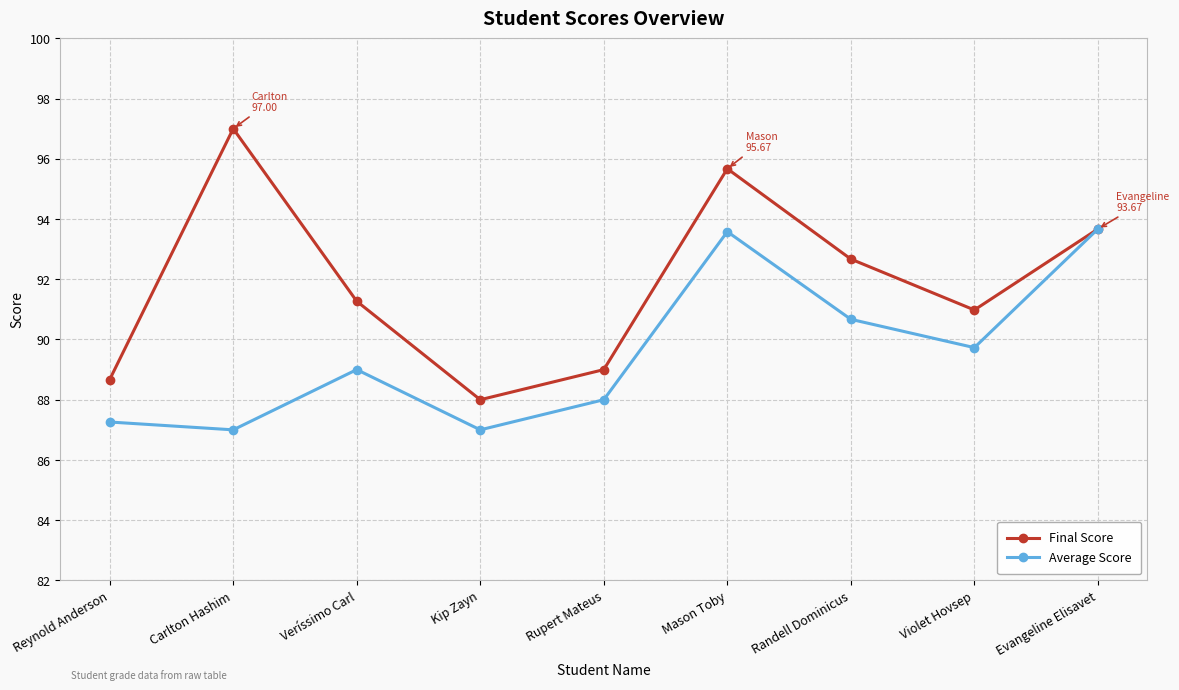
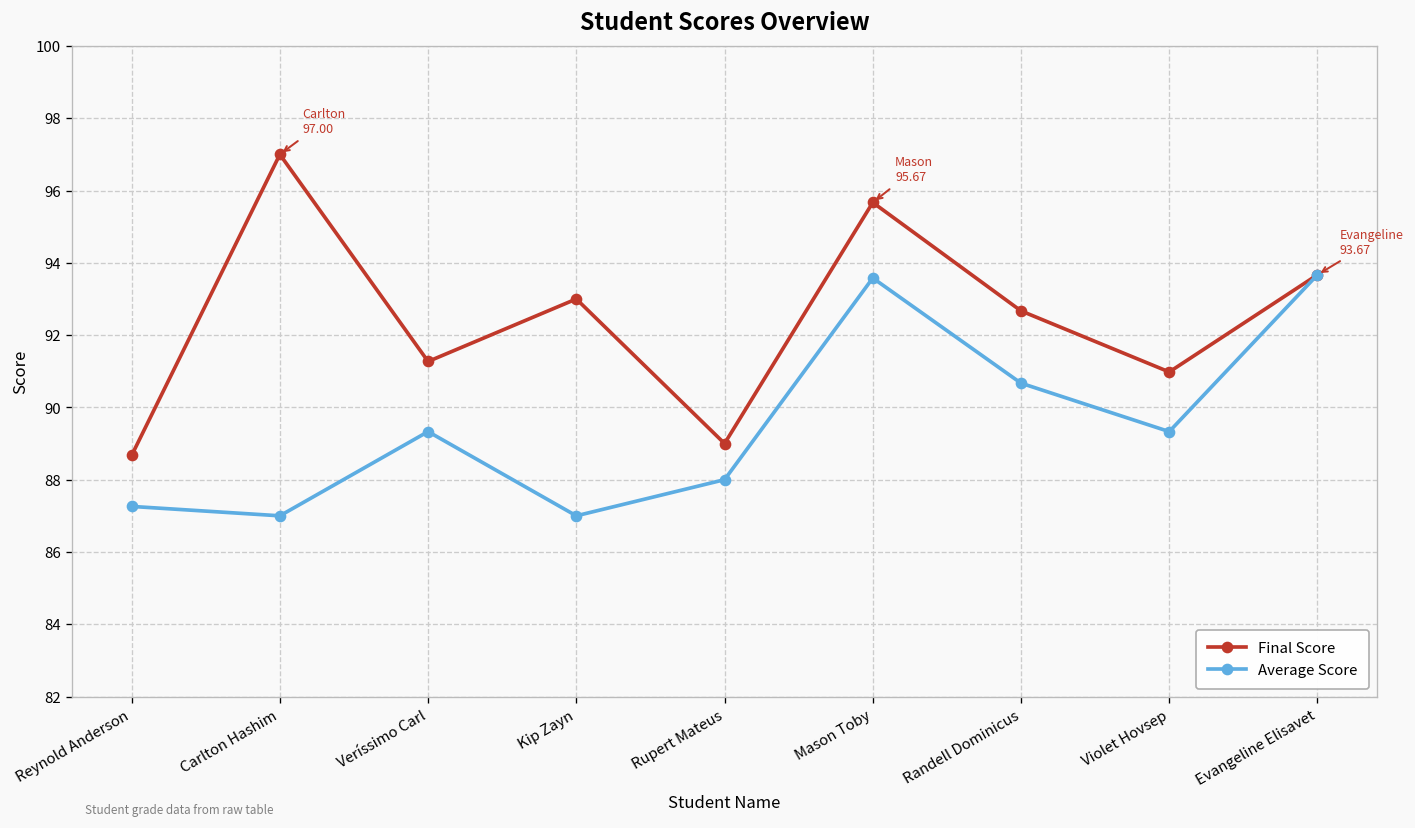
Average Score, Veríssimo Carl: 89.0 -> 89.3
Final Score, Kip Zayn: 88 -> 93
Average Score, Violet Hovsep: 89.7 -> 89.3
